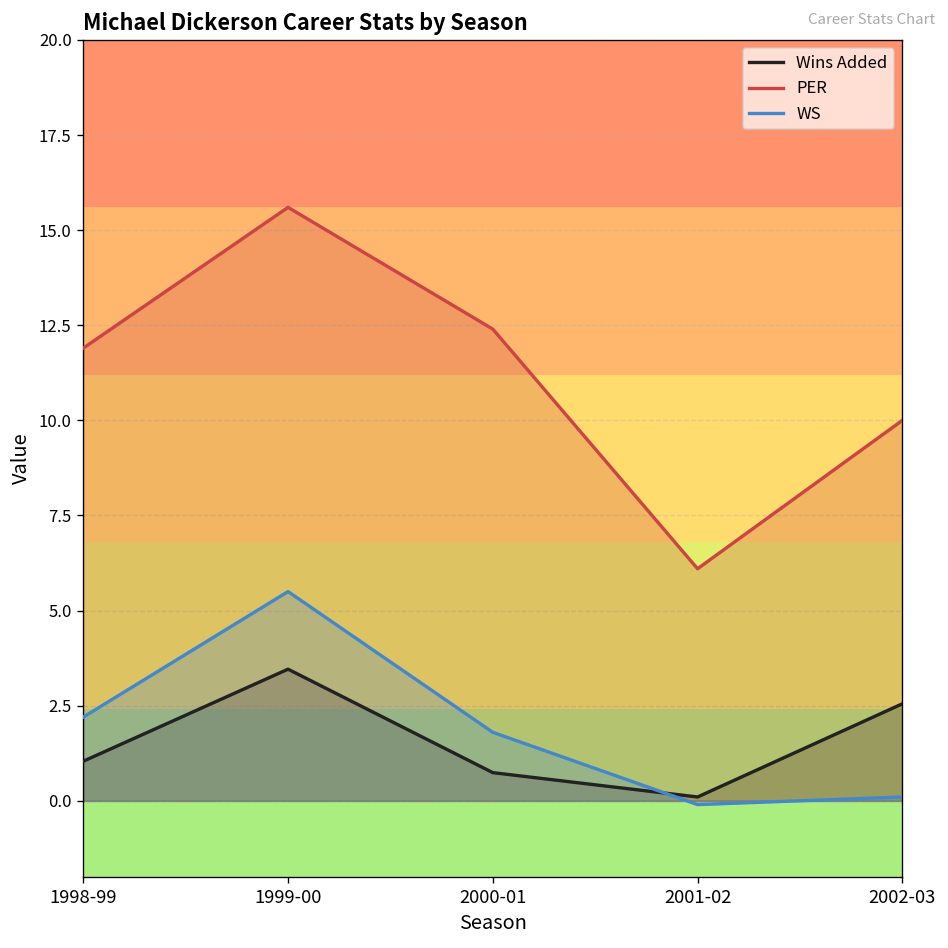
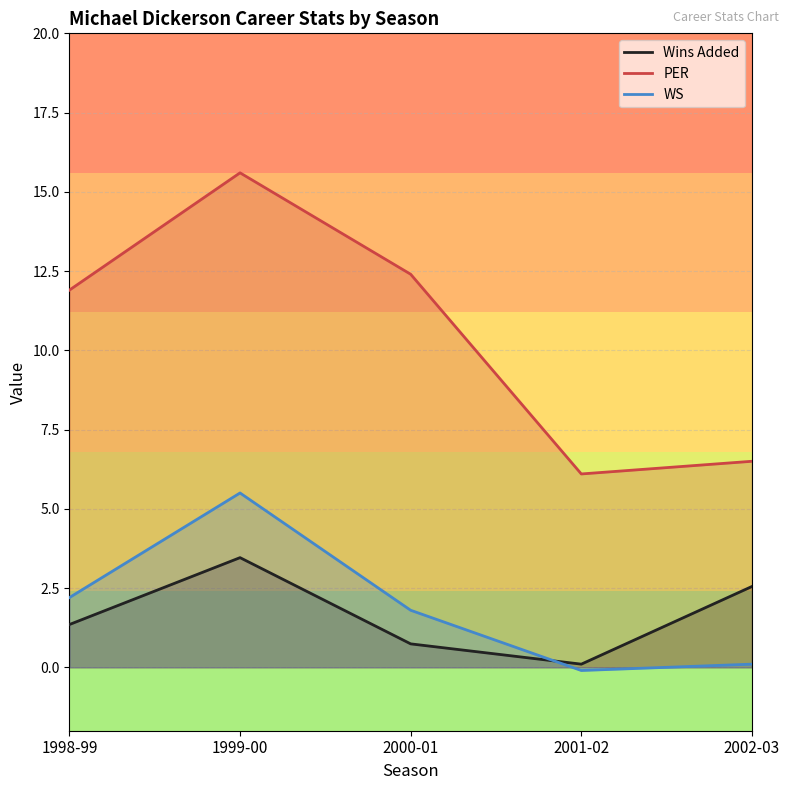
Wins Added, 1998-99: 1.0 -> 1.4
PER, 2002-03: 10.0 -> 6.5
